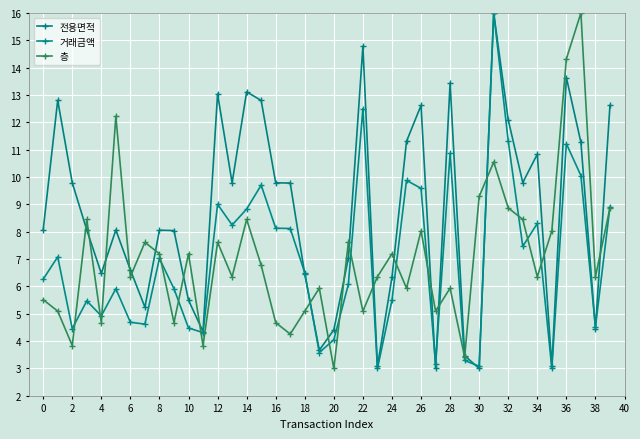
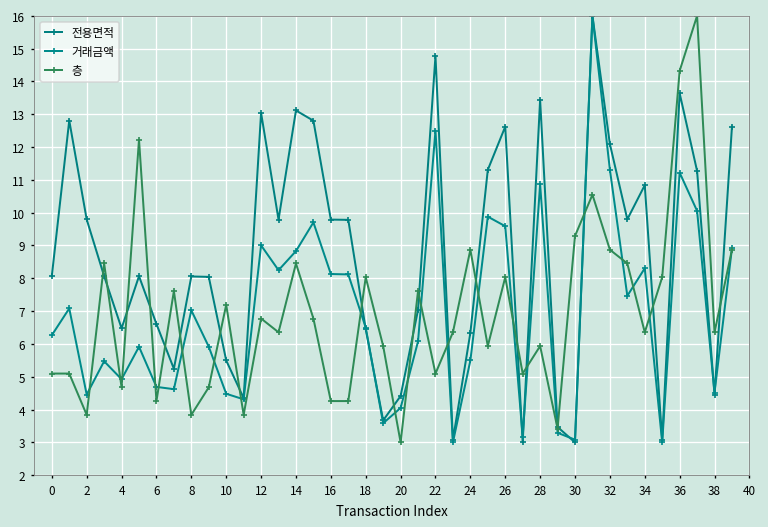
층, 0: 5.5 -> 5.1
층, 6: 6.4 -> 4.3
층, 8: 7.2 -> 3.8
층, 12: 7.6 -> 6.8
층, 16: 4.7 -> 4.3
층, 18: 5.1 -> 8.0
층, 24: 7.2 -> 8.9
